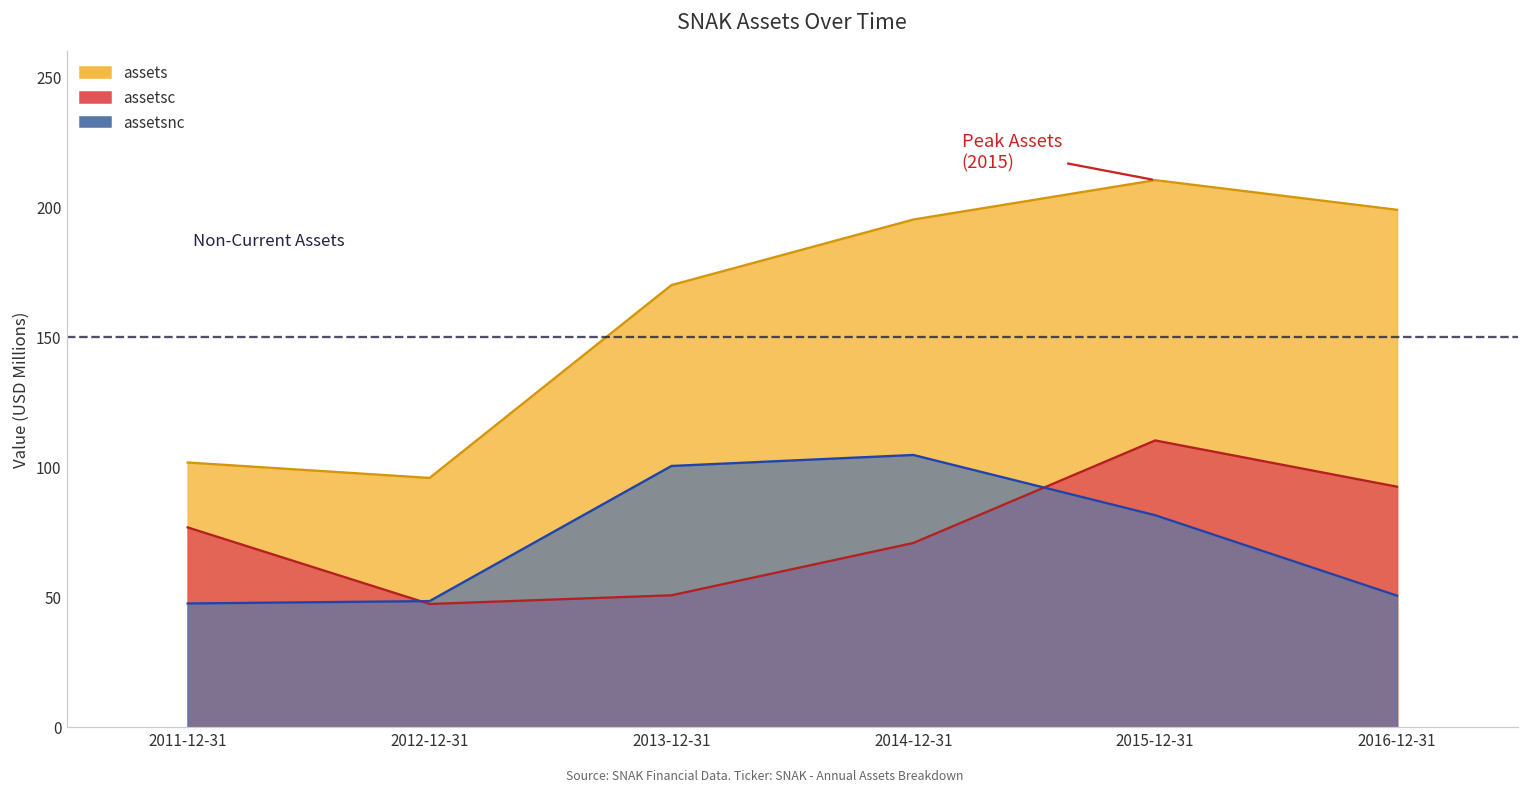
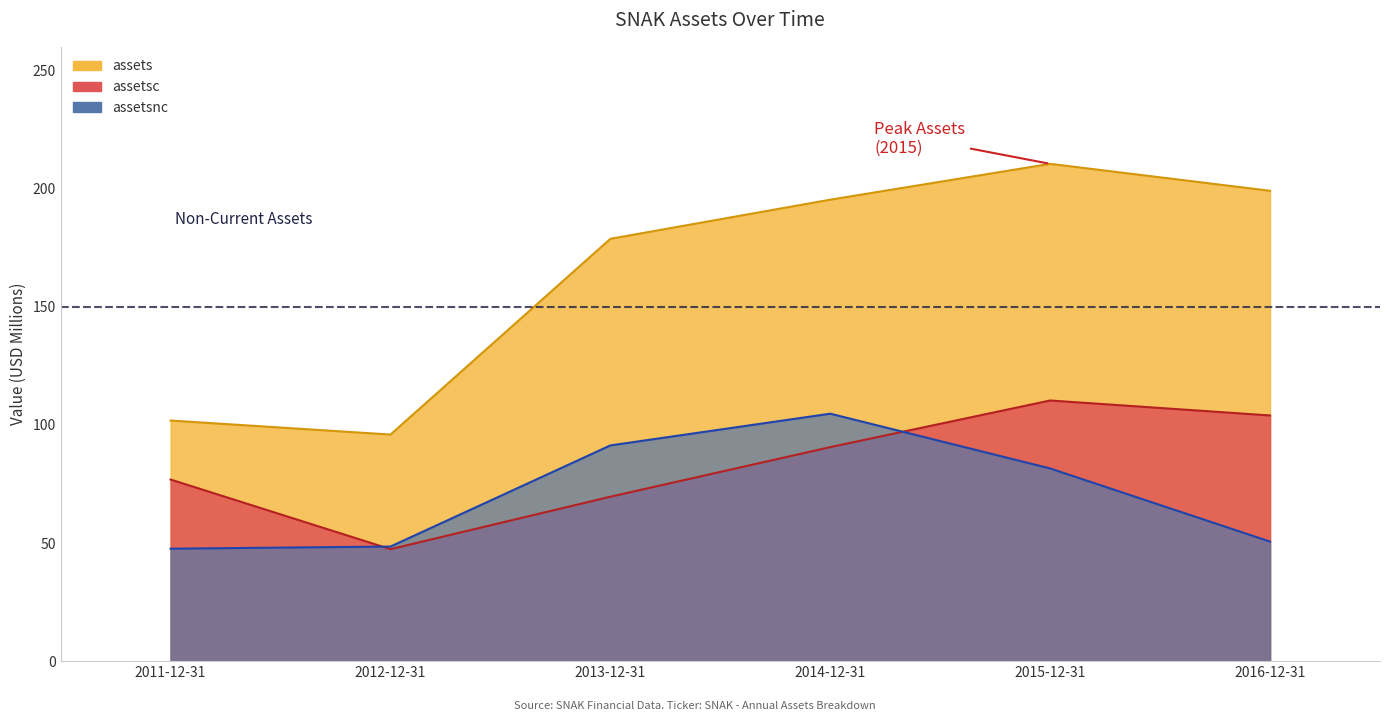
assets, 2013-12-31: 170 -> 179
assetsc, 2013-12-31: 51 -> 70
assetsnc, 2013-12-31: 100 -> 91
assetsc, 2014-12-31: 71 -> 91
assetsc, 2016-12-31: 93 -> 104
